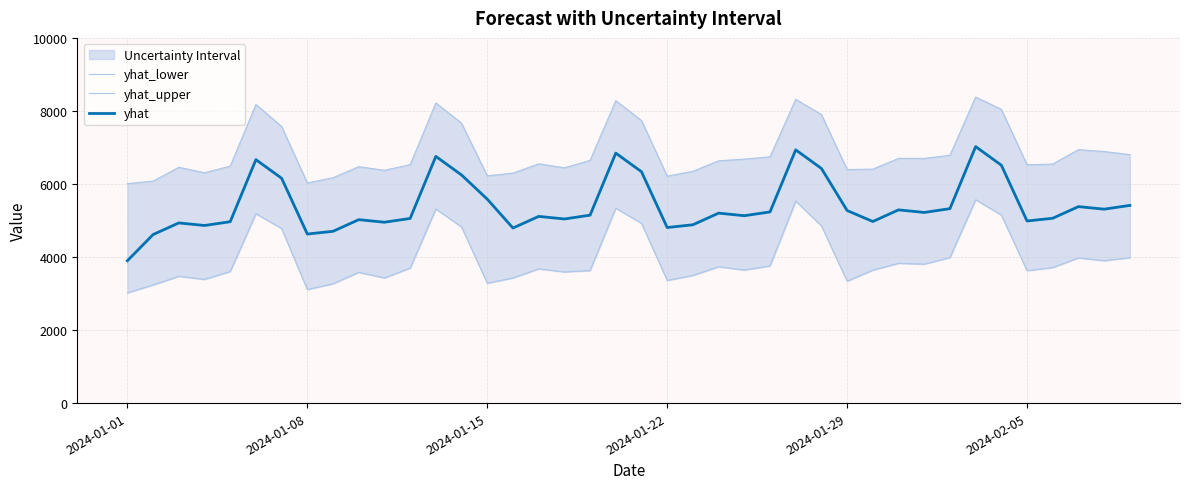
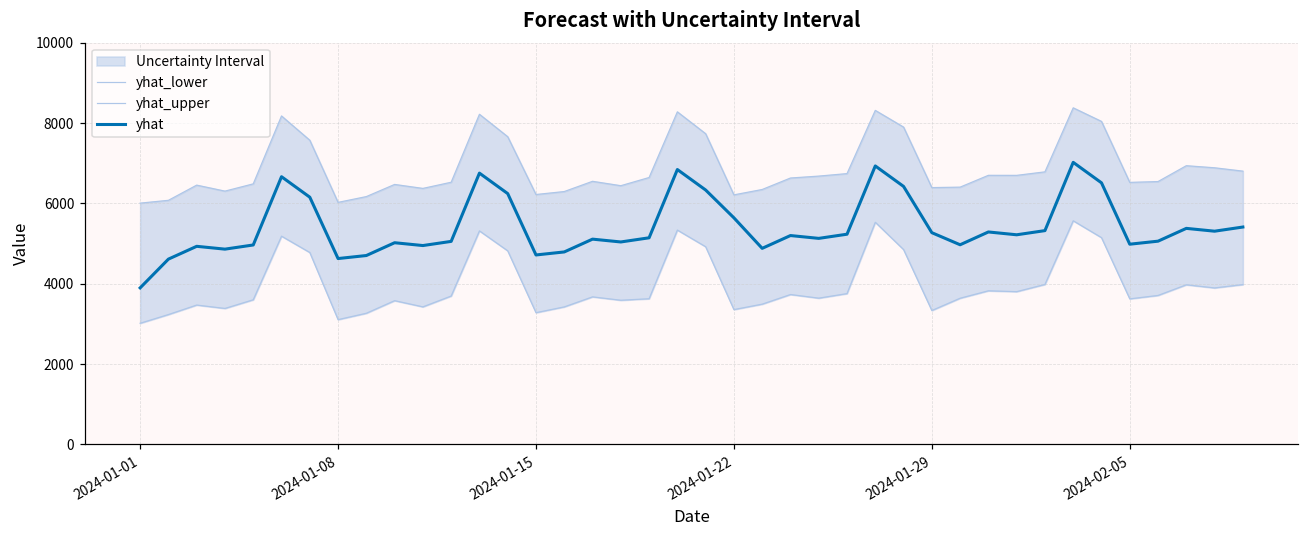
yhat, 2024-01-15: 5600 -> 4700
yhat, 2024-01-22: 4800 -> 5600
